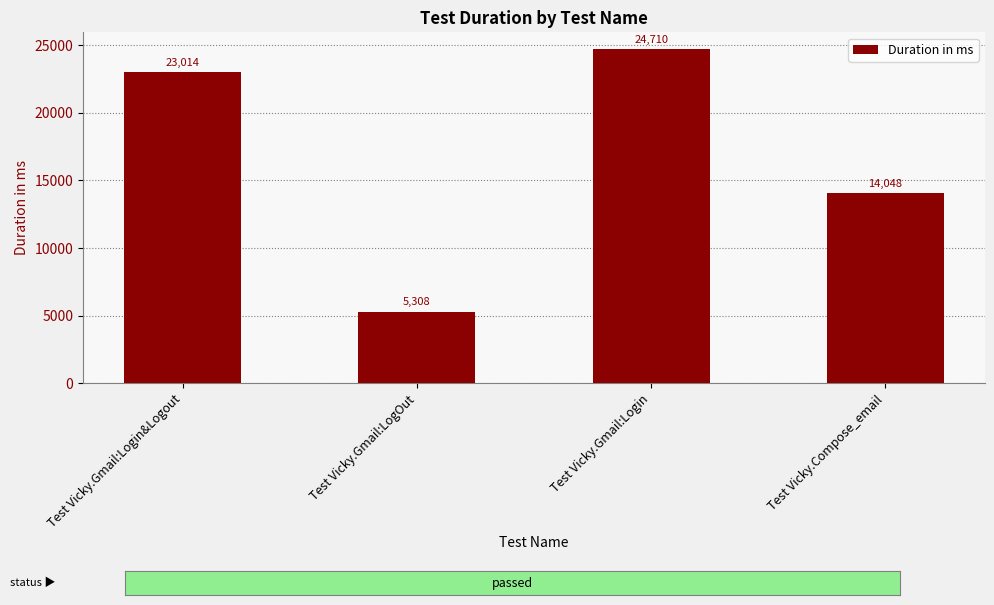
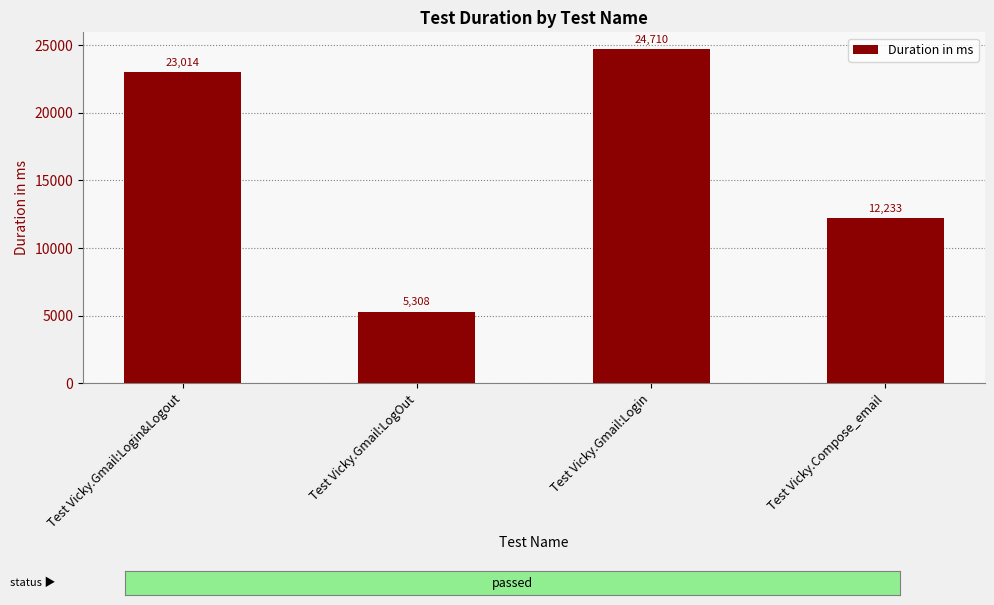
Test Vicky.Compose_email: 14,048 -> 12,233
